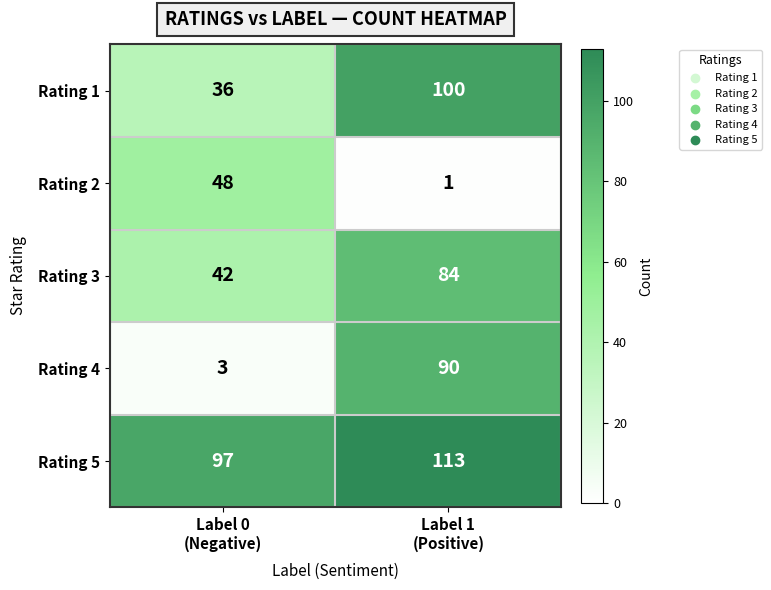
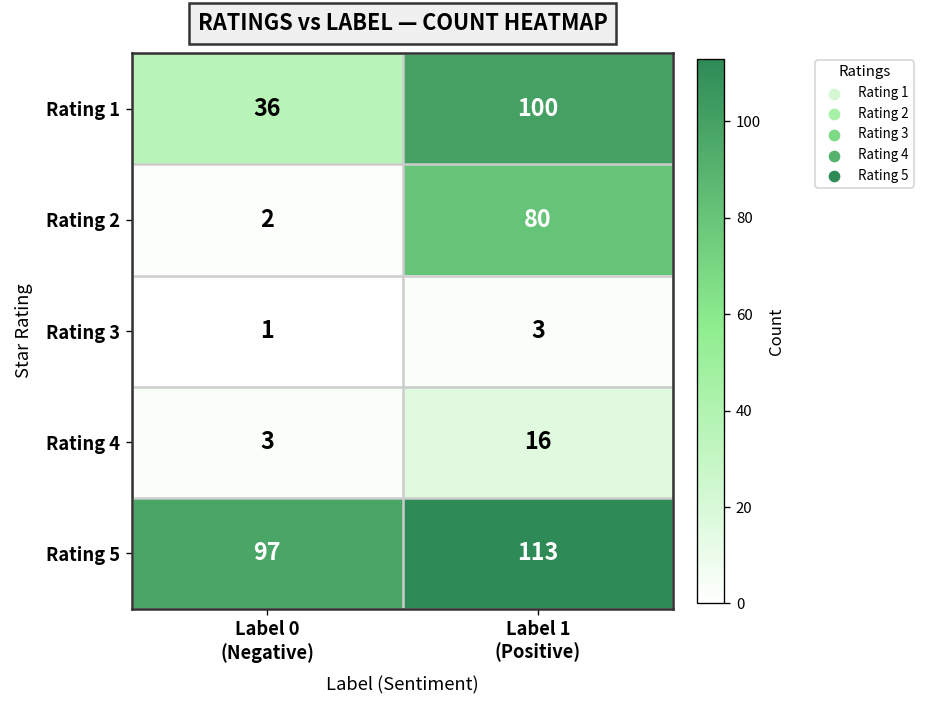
Rating 2, Label 0 (Negative): 48 -> 2
Rating 2, Label 1 (Positive): 1 -> 80
Rating 3, Label 0 (Negative): 42 -> 1
Rating 3, Label 1 (Positive): 84 -> 3
Rating 4, Label 1 (Positive): 90 -> 16
